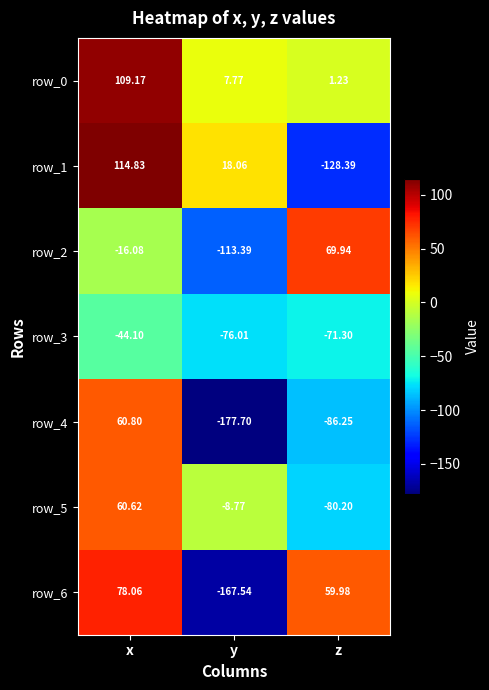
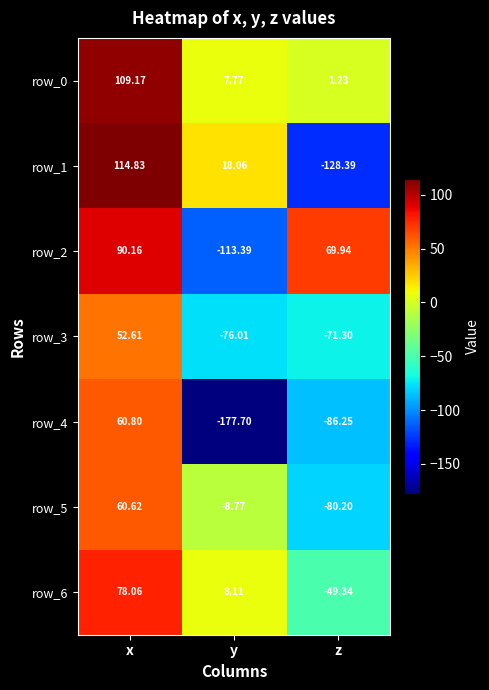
row_2, x: -16.08 -> 90.16
row_3, x: -44.10 -> 52.61
row_6, y: -167.54 -> 8.11
row_6, z: 59.98 -> -49.34
